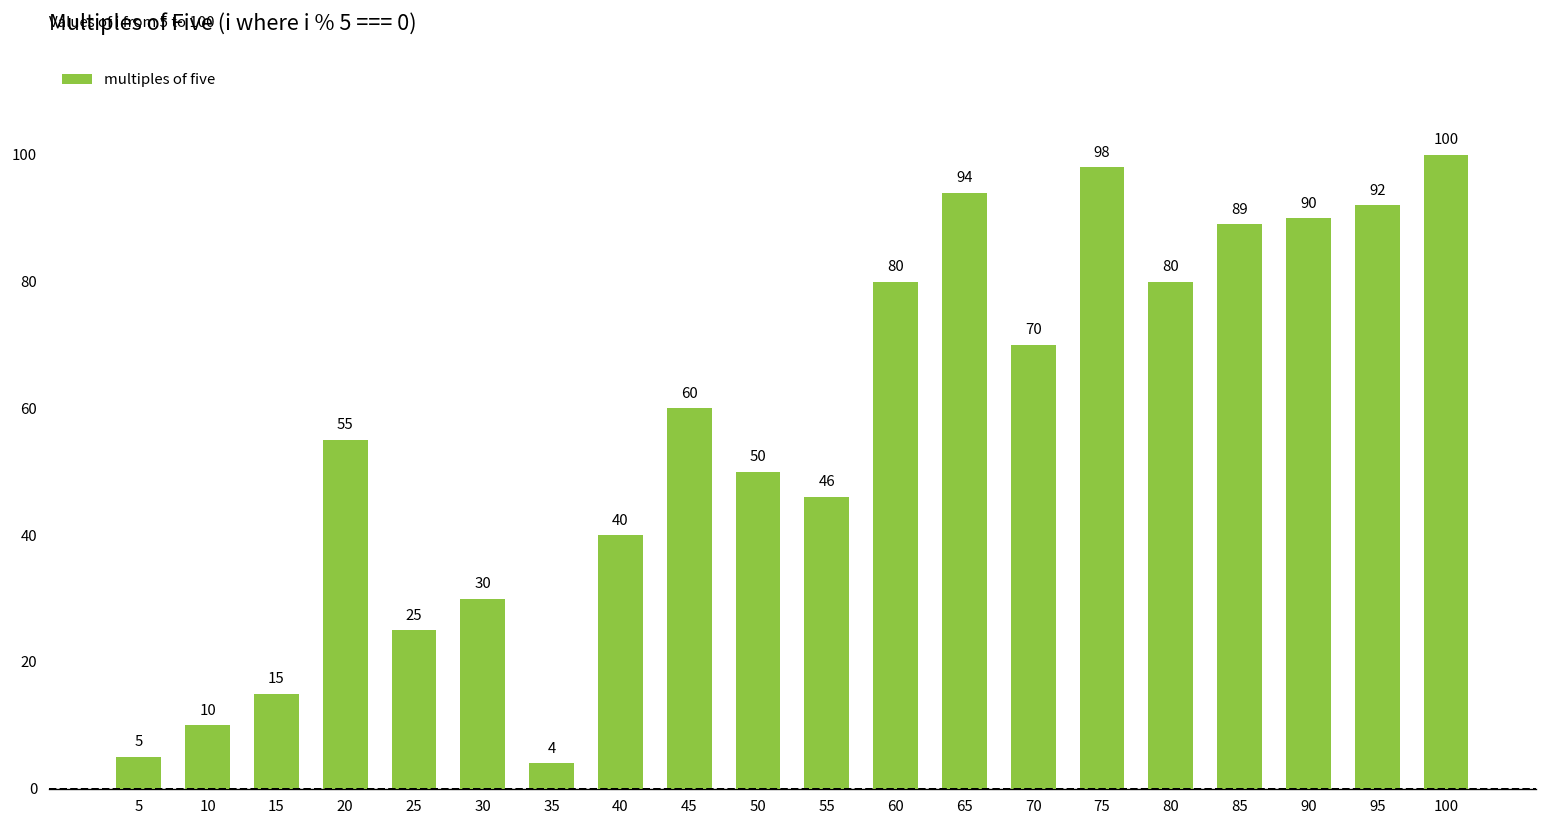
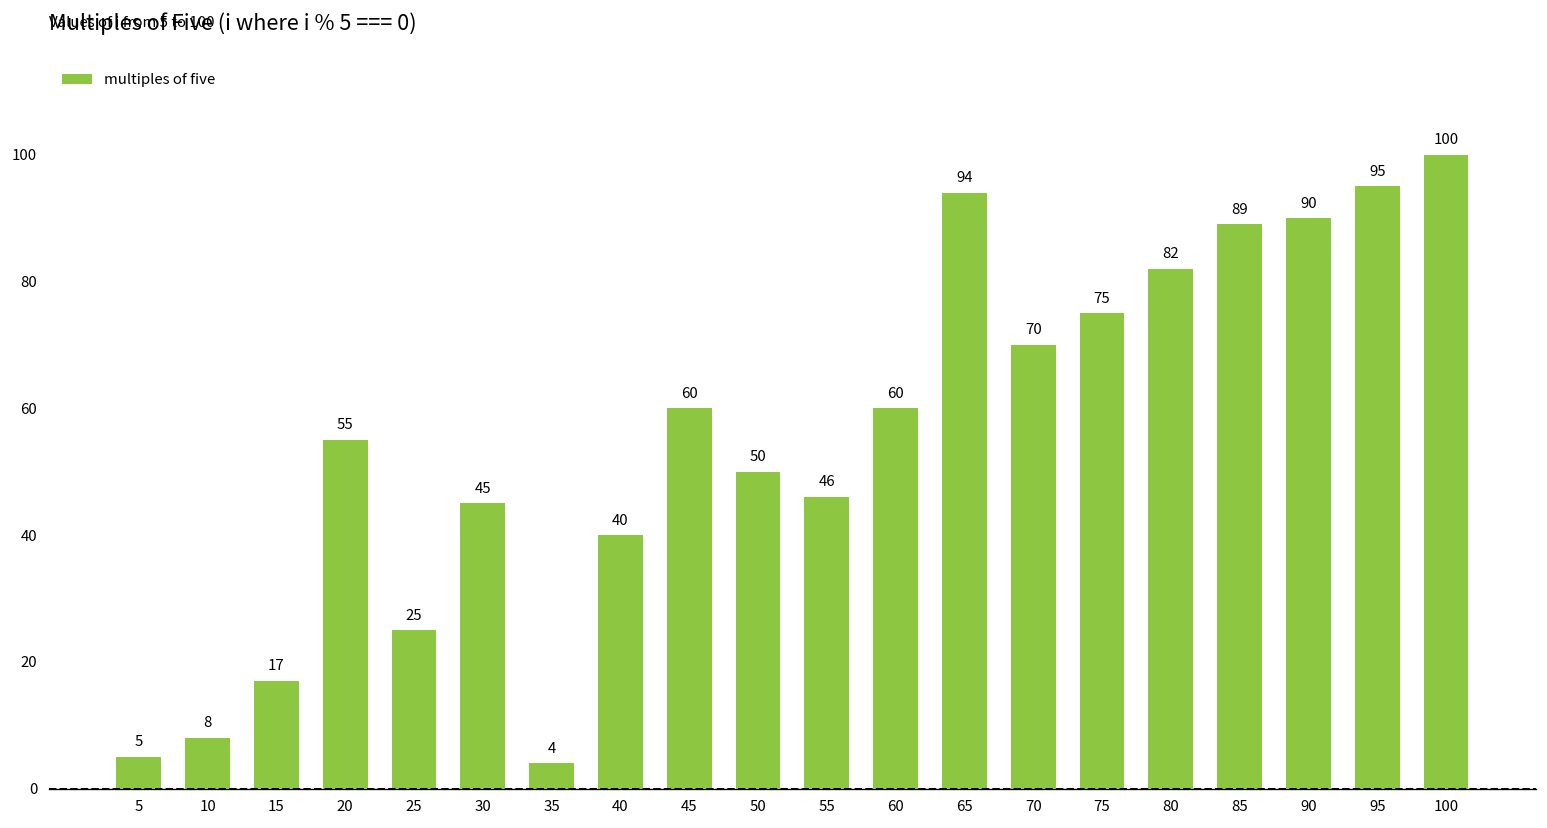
10: 10 -> 8
15: 15 -> 17
30: 30 -> 45
60: 80 -> 60
75: 98 -> 75
80: 80 -> 82
95: 92 -> 95
